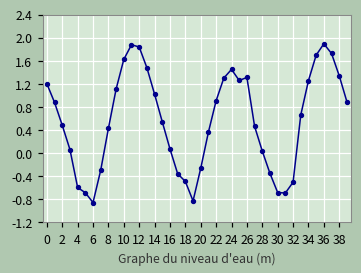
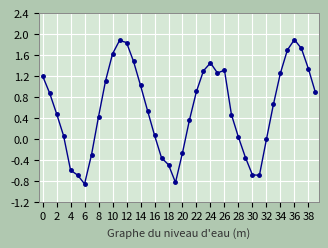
32: -0.5 -> 0.0
